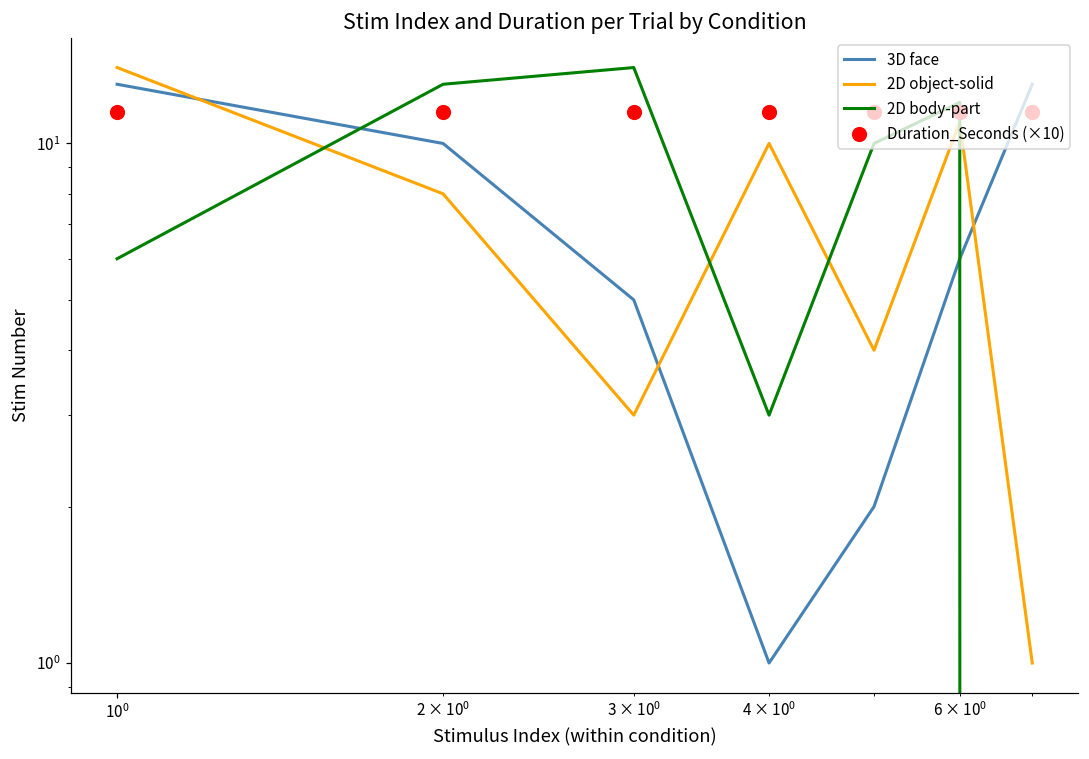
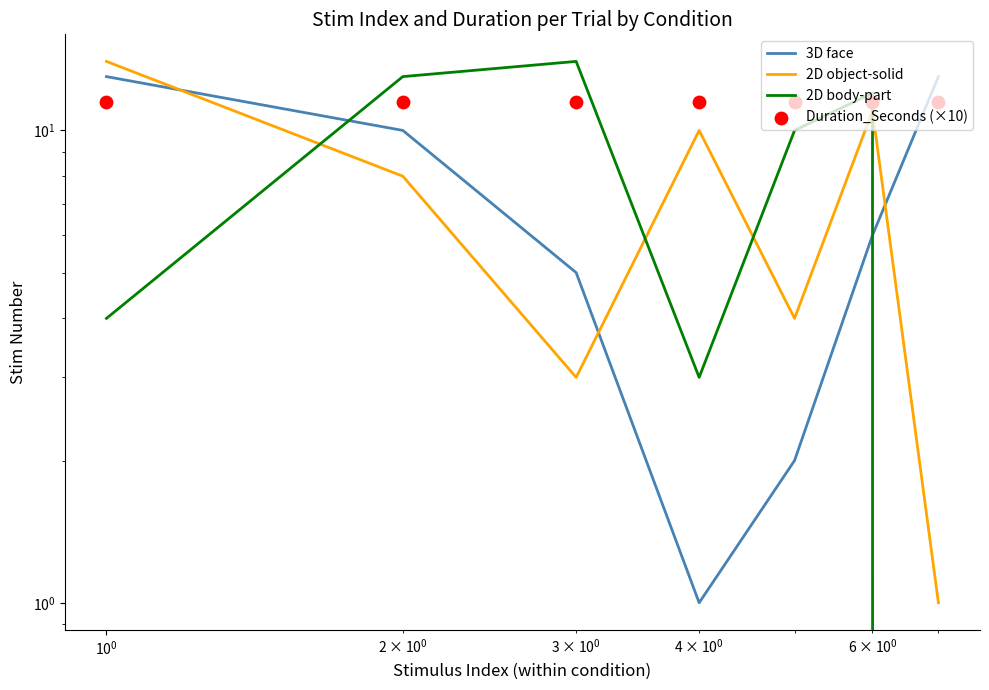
2D body-part, 10^0: 6 -> 4
